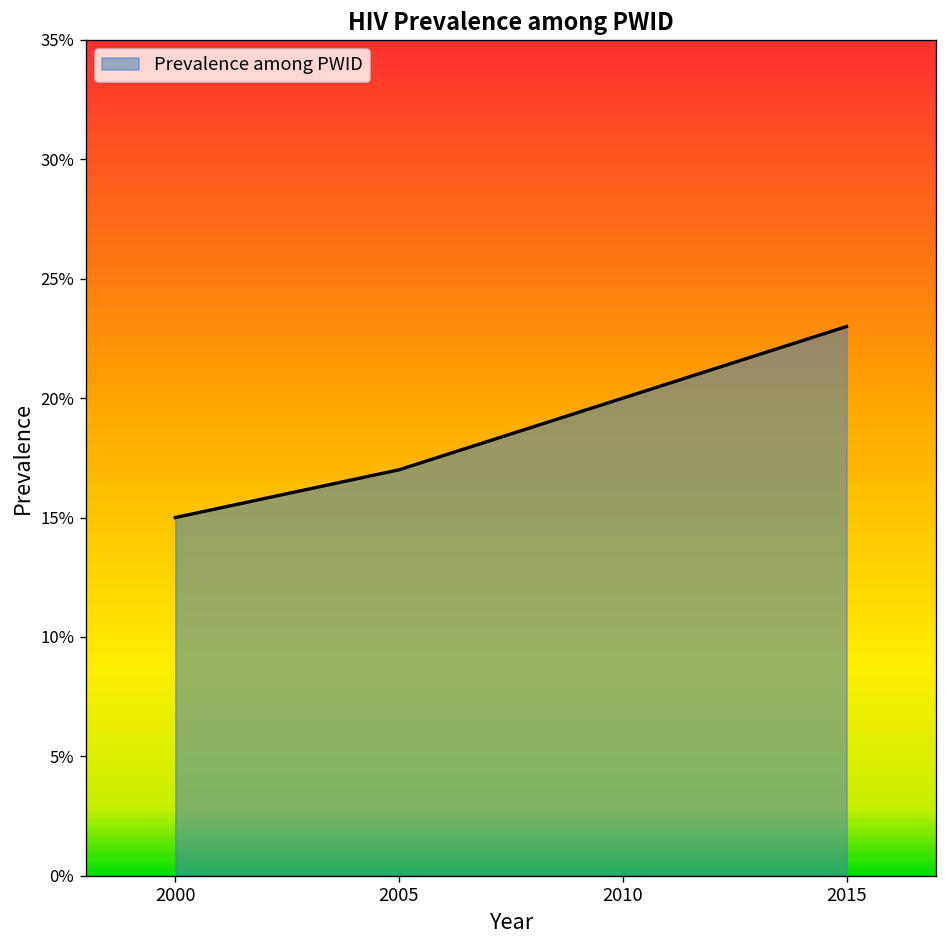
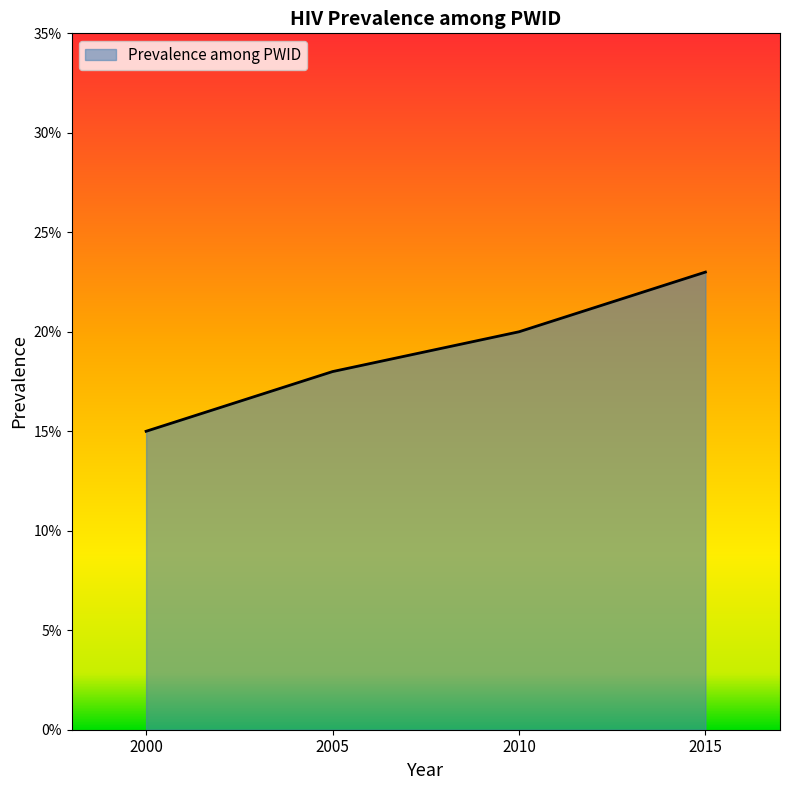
2005: 17.0% -> 18.0%
